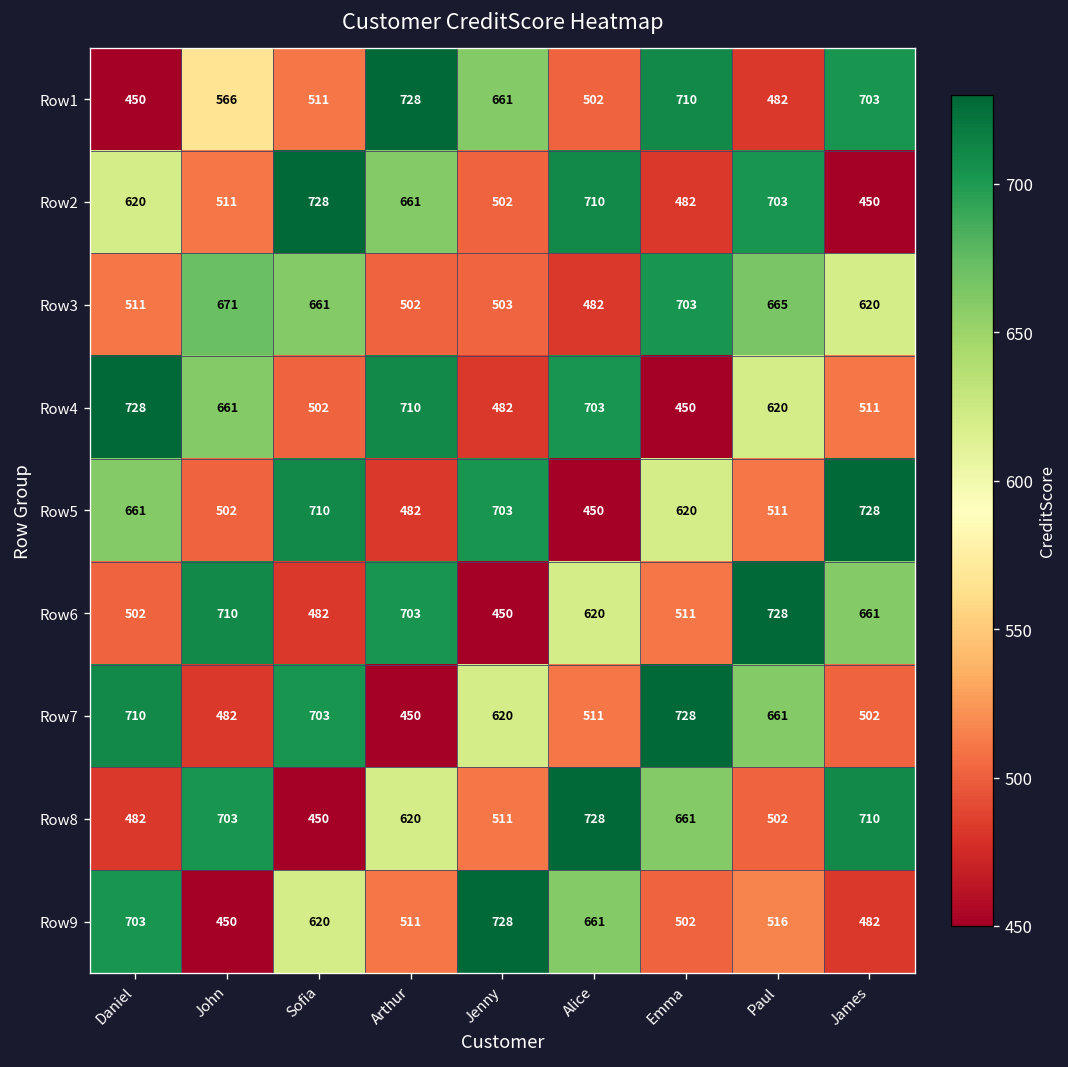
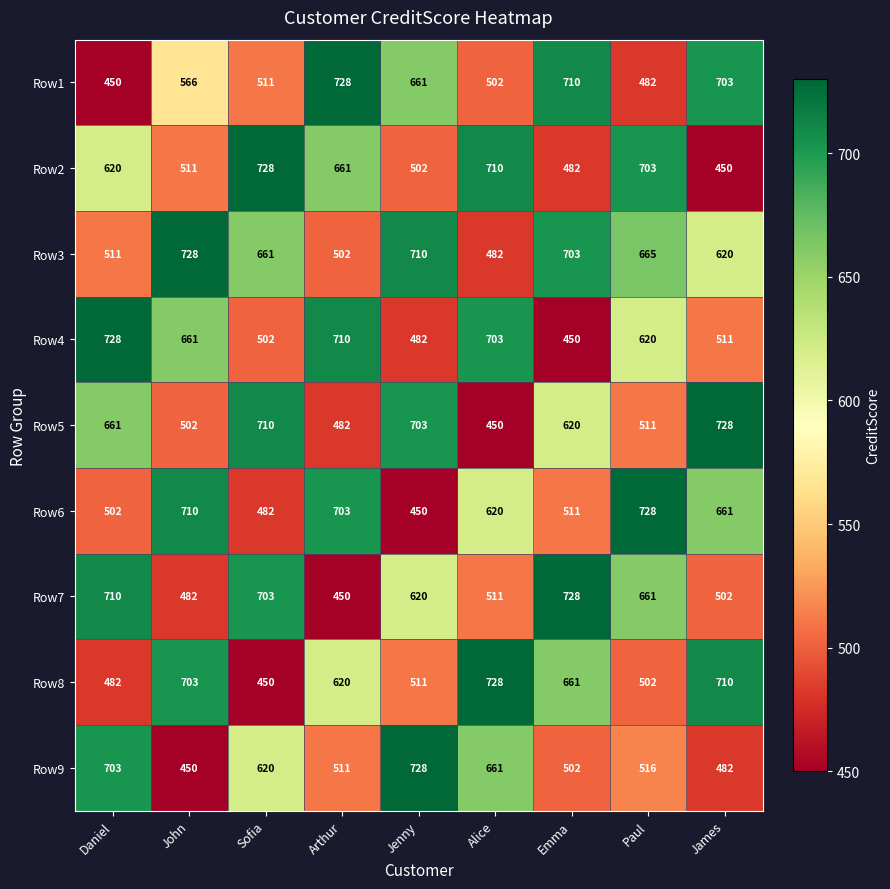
Row3, John: 671 -> 728
Row3, Jenny: 503 -> 710
